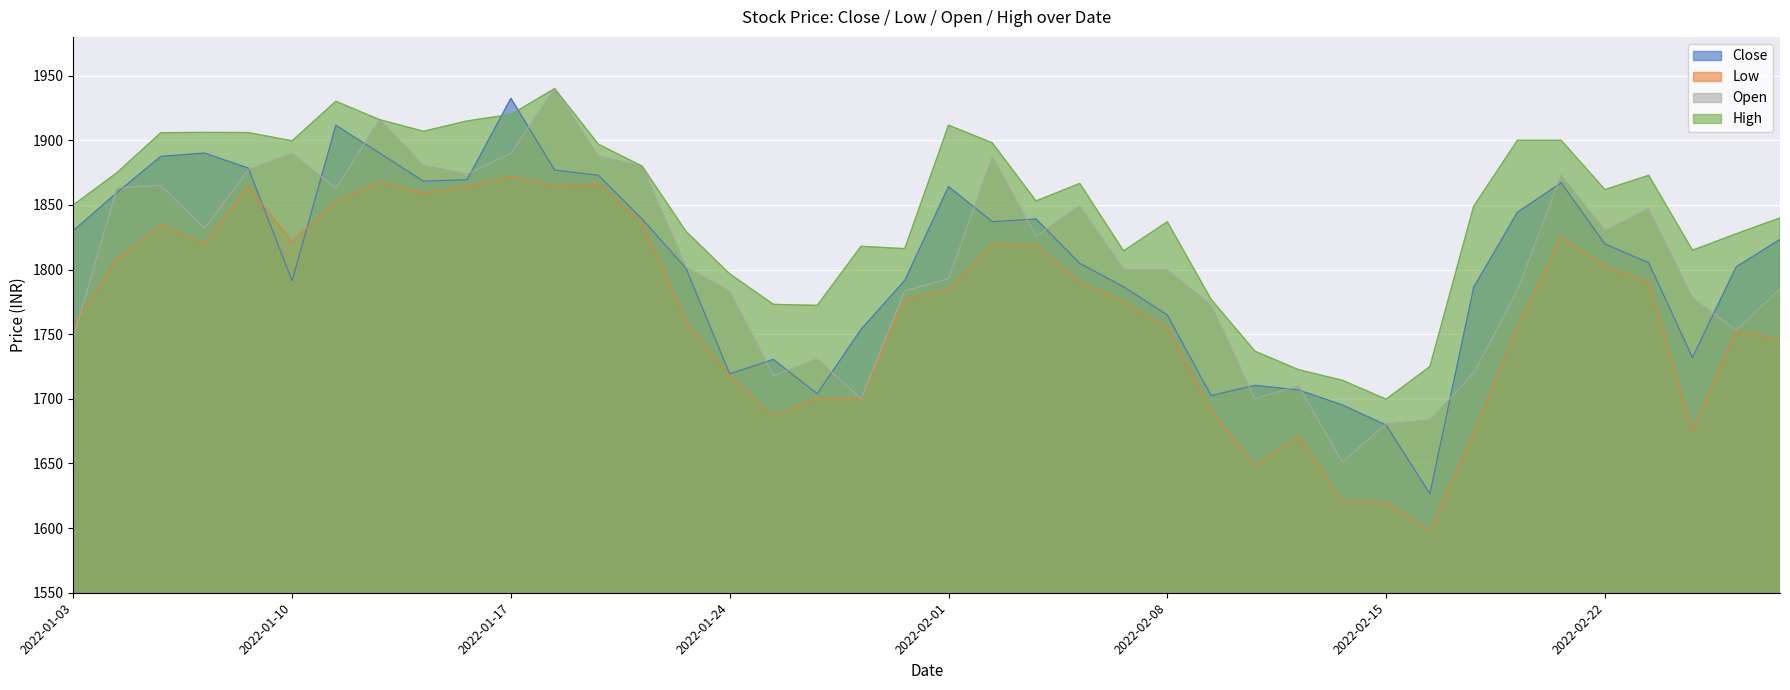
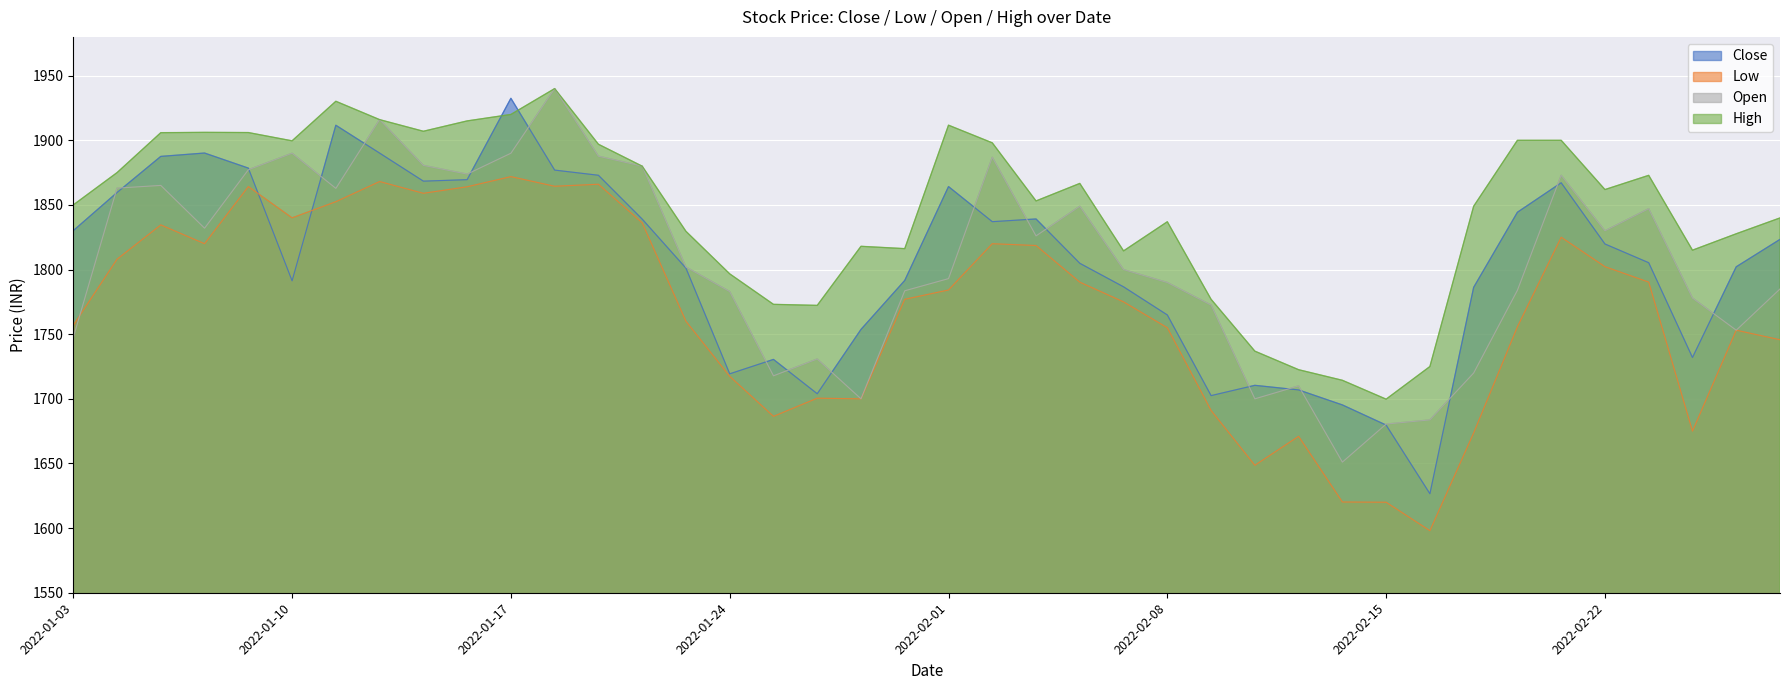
Low, 2022-01-10: 1822 -> 1840
Open, 2022-02-08: 1800 -> 1790
